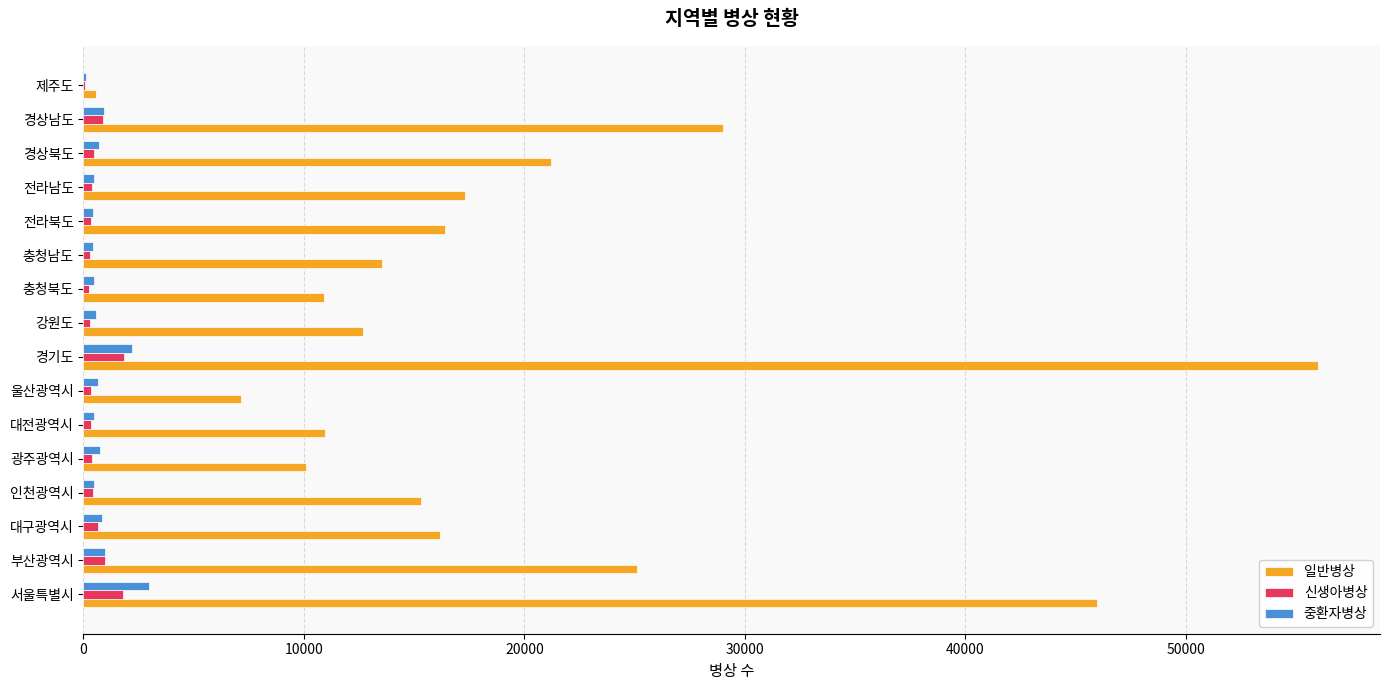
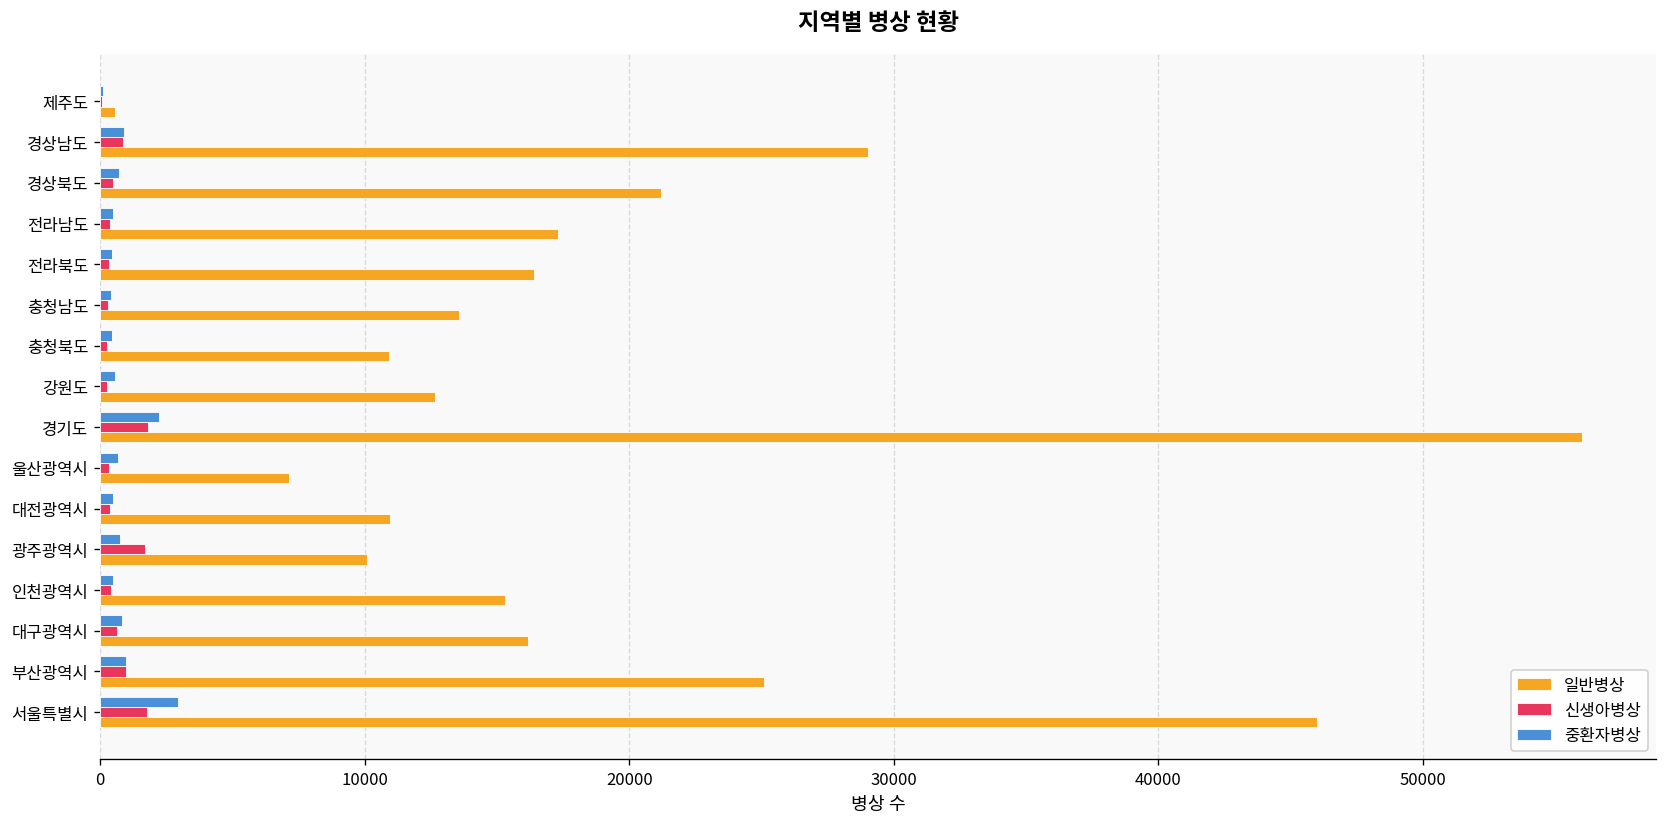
신생아병상, 광주광역시: 400 -> 1700
